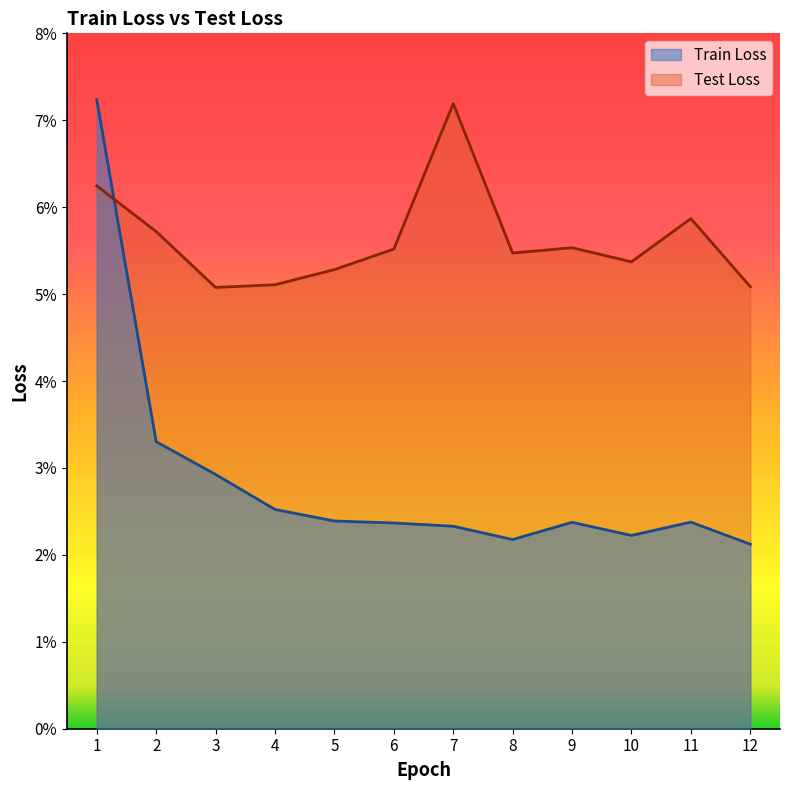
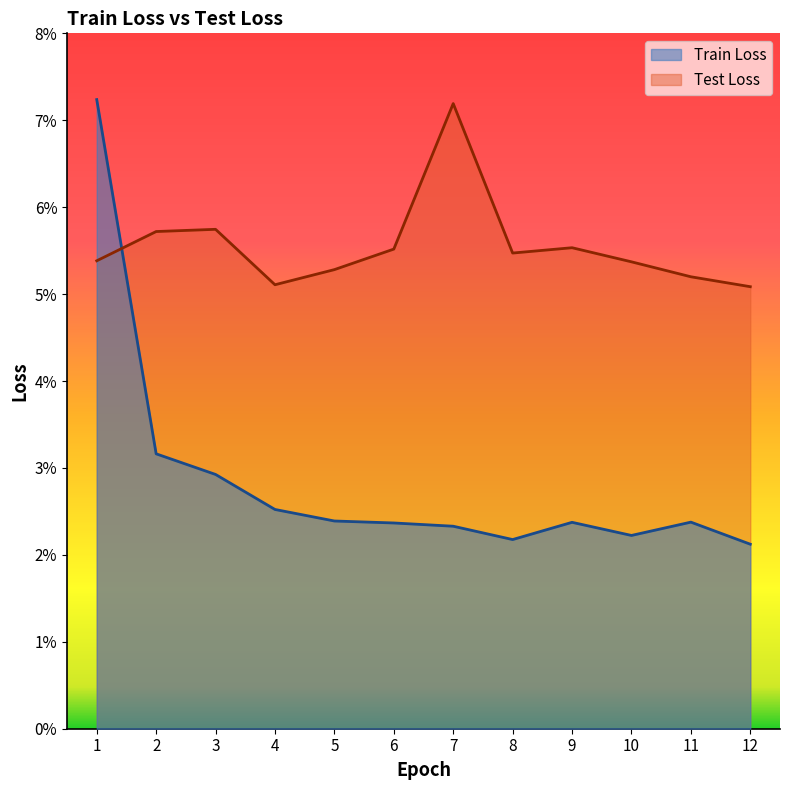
Test Loss, 1: 6.2% -> 5.4%
Train Loss, 2: 3.3% -> 3.2%
Test Loss, 3: 5.1% -> 5.7%
Test Loss, 11: 5.9% -> 5.2%
